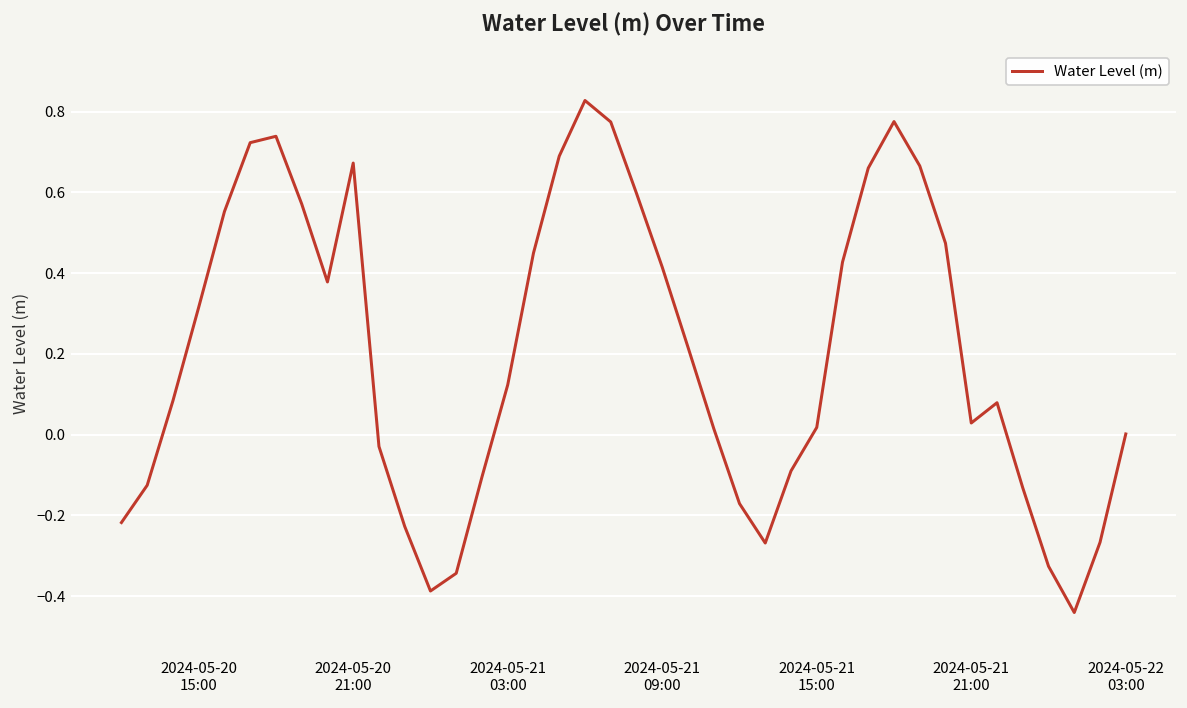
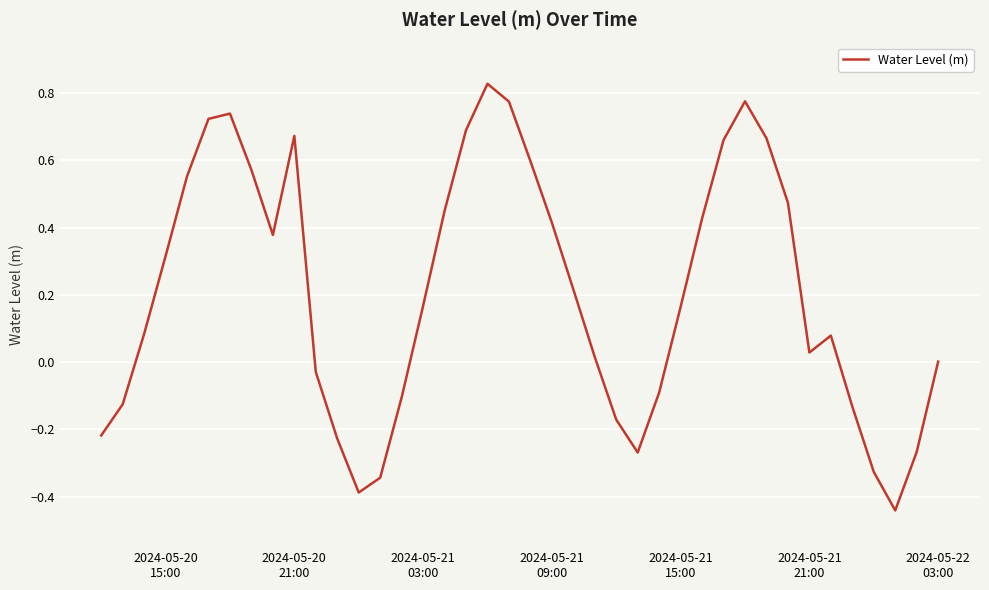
2024-05-21 03:00: 0.12 -> 0.17
2024-05-21 15:00: 0.02 -> 0.16
